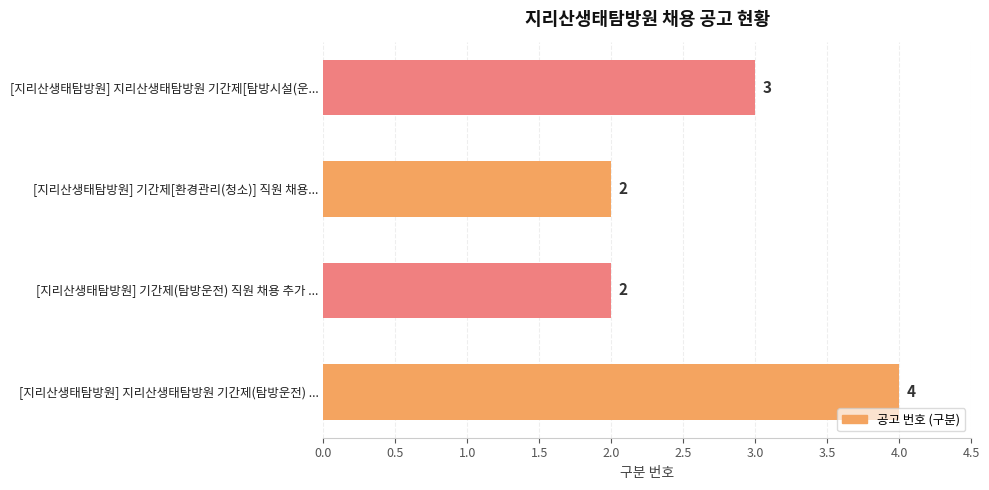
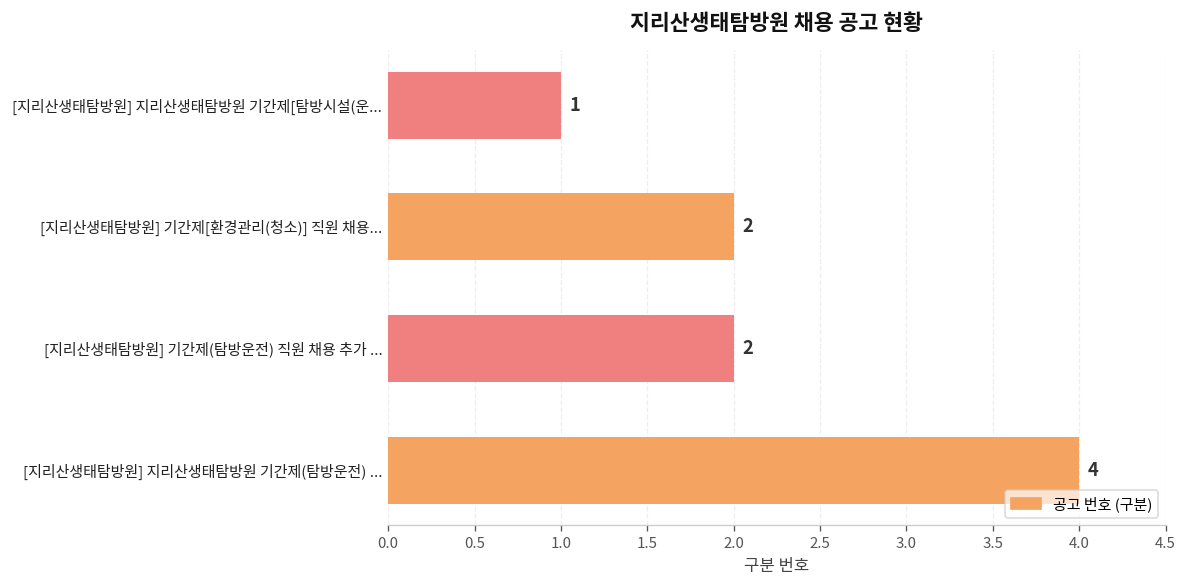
[지리산생태탐방원] 지리산생태탐방원 기간제[탐방시설(운...: 3 -> 1
